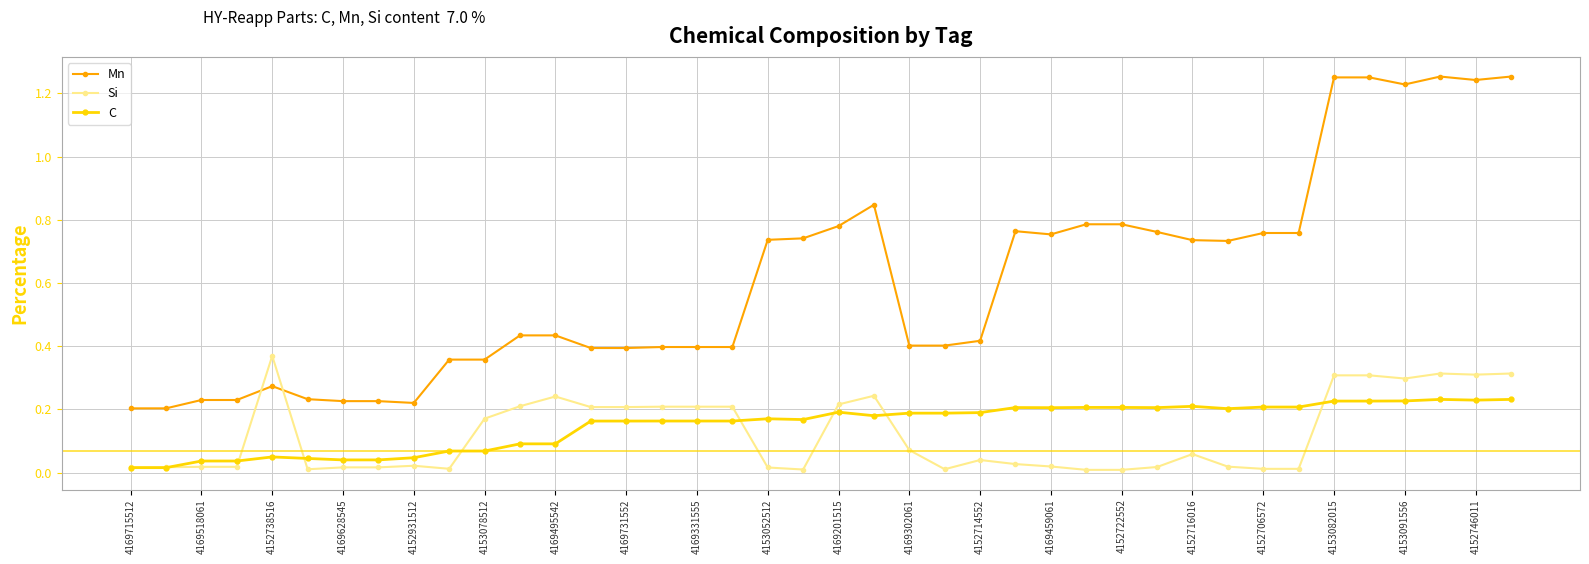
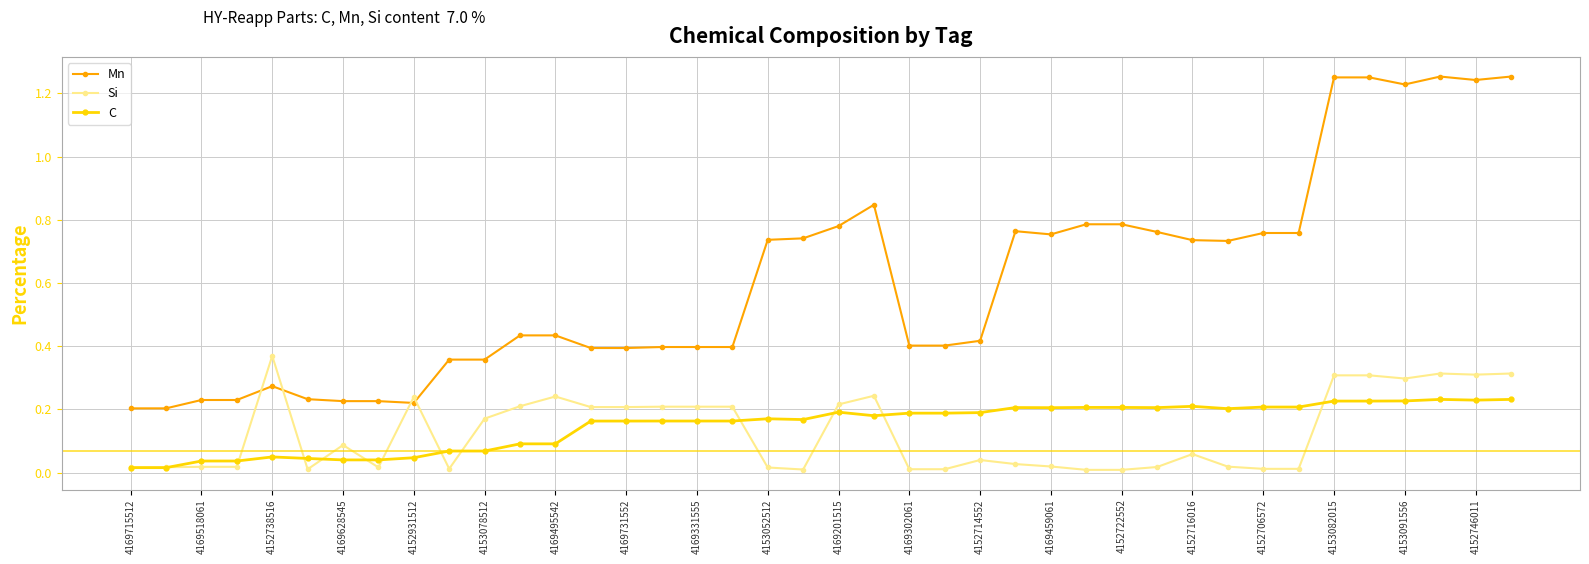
Si, 4169628545: 0.02 -> 0.09
Si, 4152931512: 0.02 -> 0.24
Si, 4169302061: 0.07 -> 0.01
